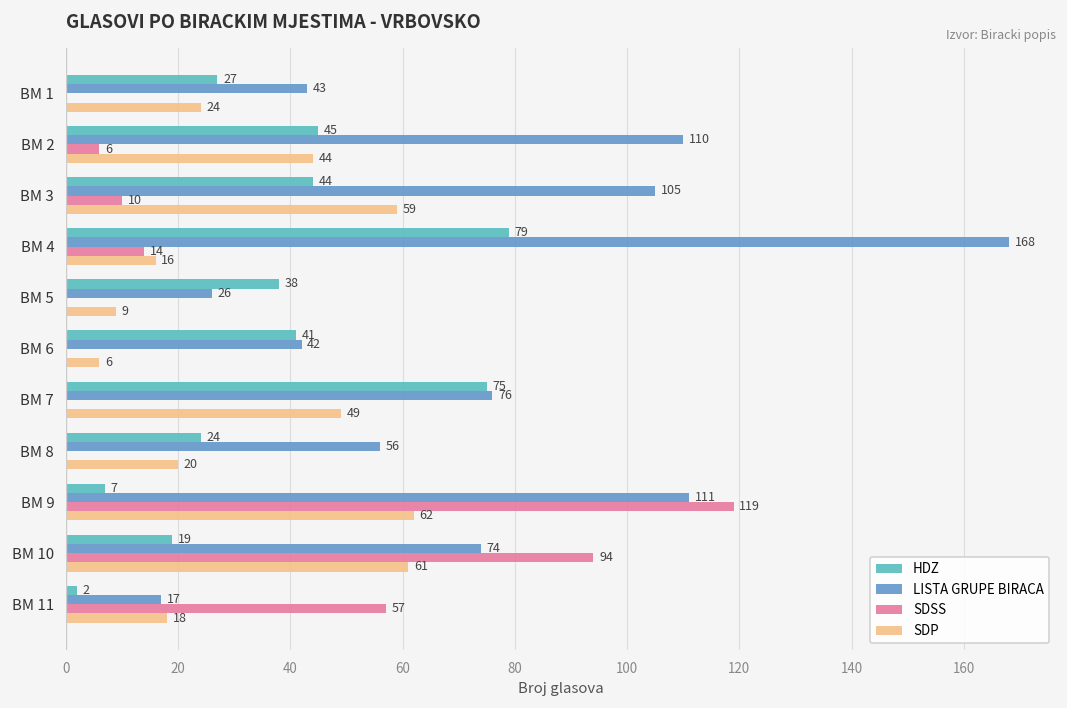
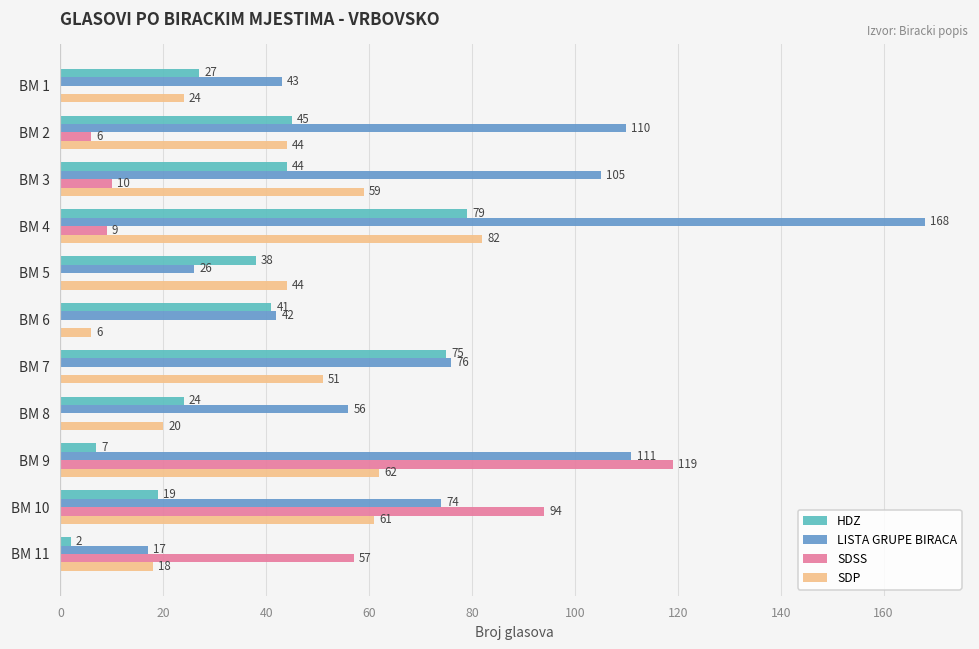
SDSS, BM 4: 14 -> 9
SDP, BM 4: 16 -> 82
SDP, BM 5: 9 -> 44
SDP, BM 7: 49 -> 51
